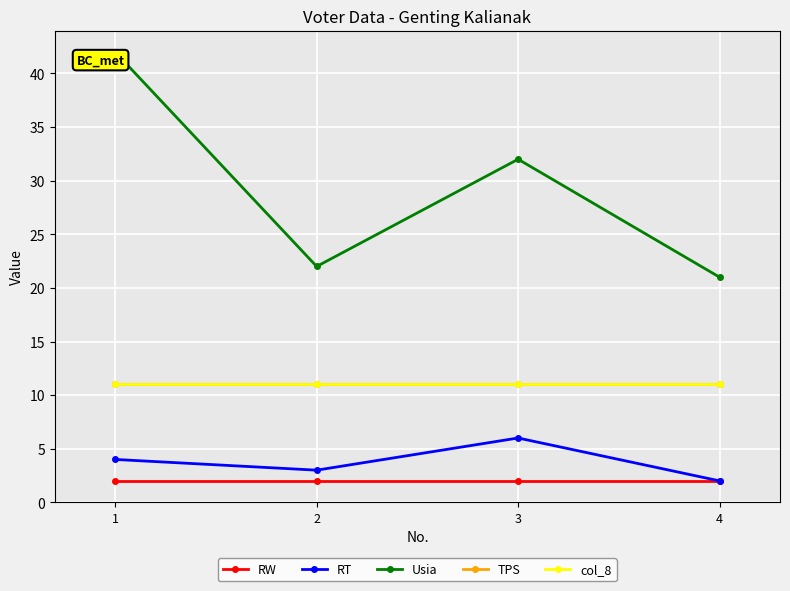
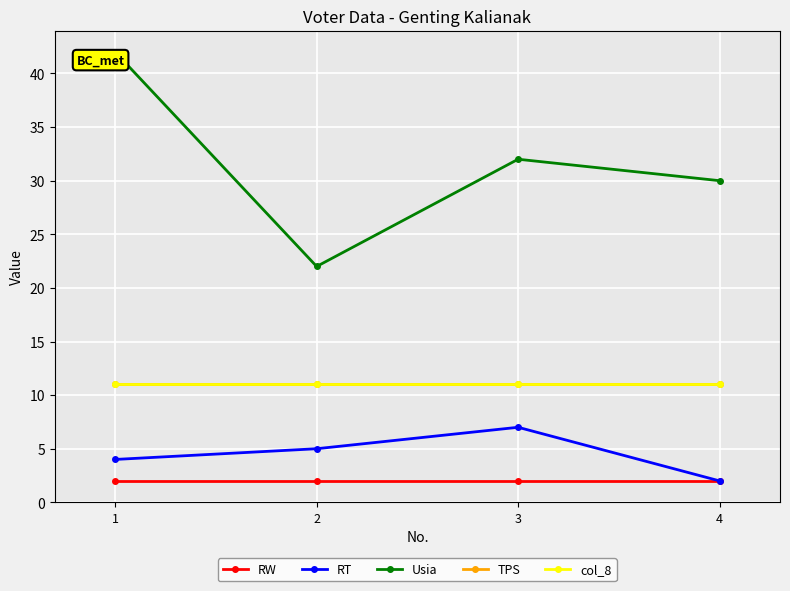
RT, 2: 3 -> 5
RT, 3: 6 -> 7
Usia, 4: 21 -> 30
